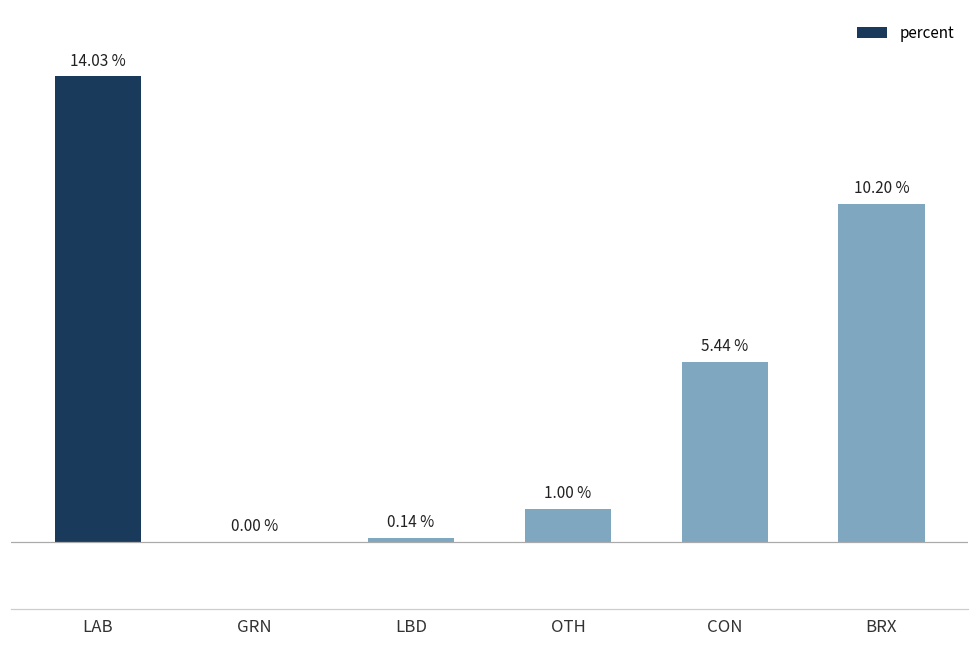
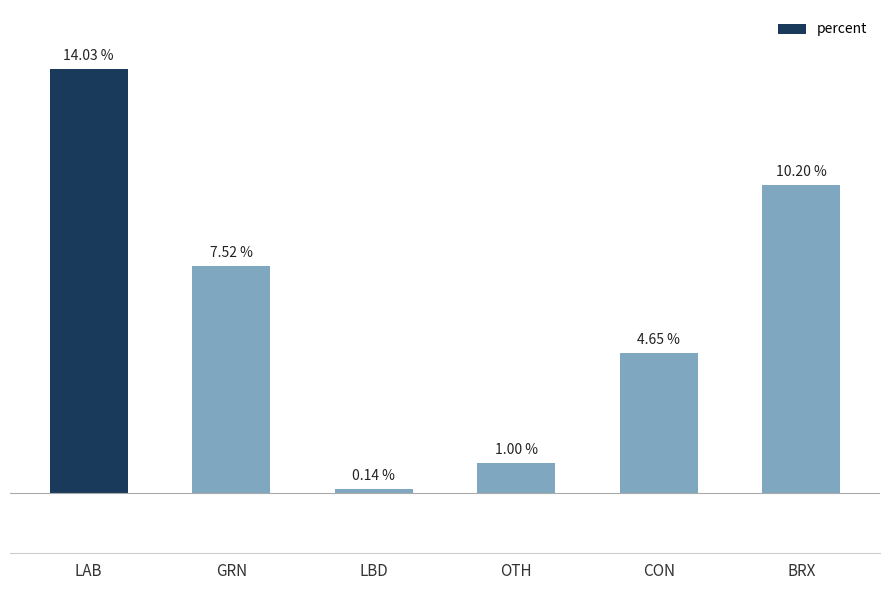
GRN: 0.00 % -> 7.52 %
CON: 5.44 % -> 4.65 %
